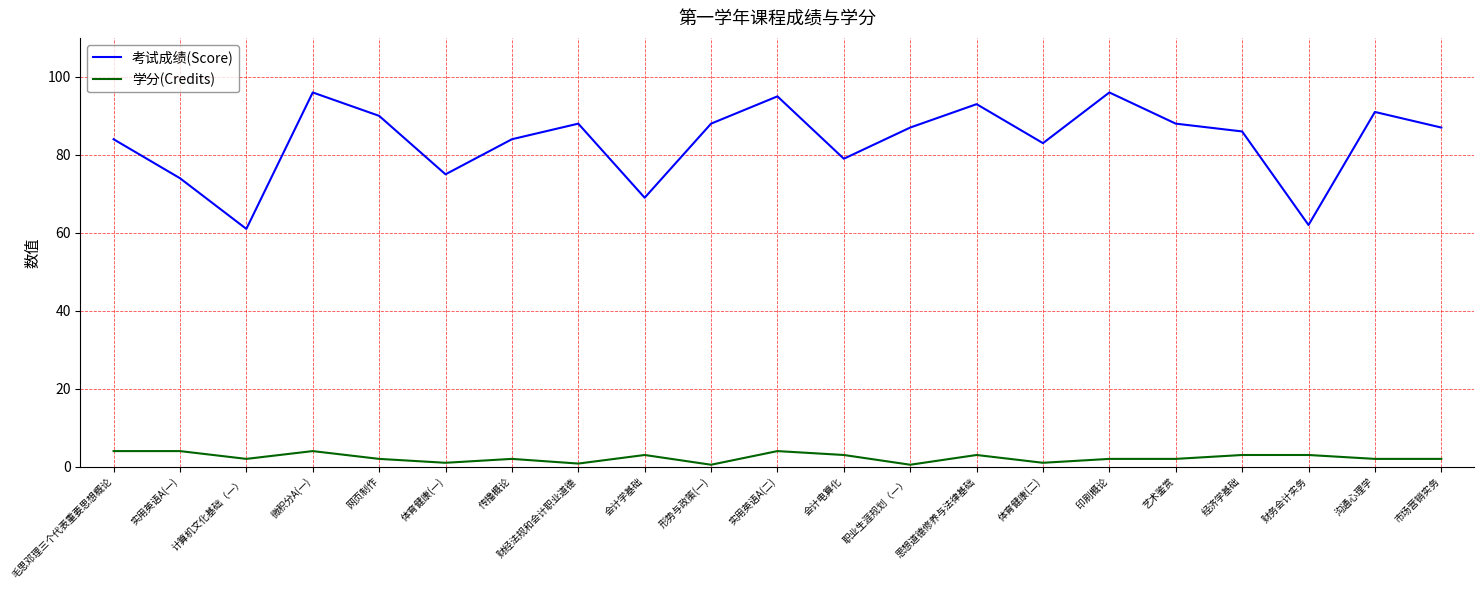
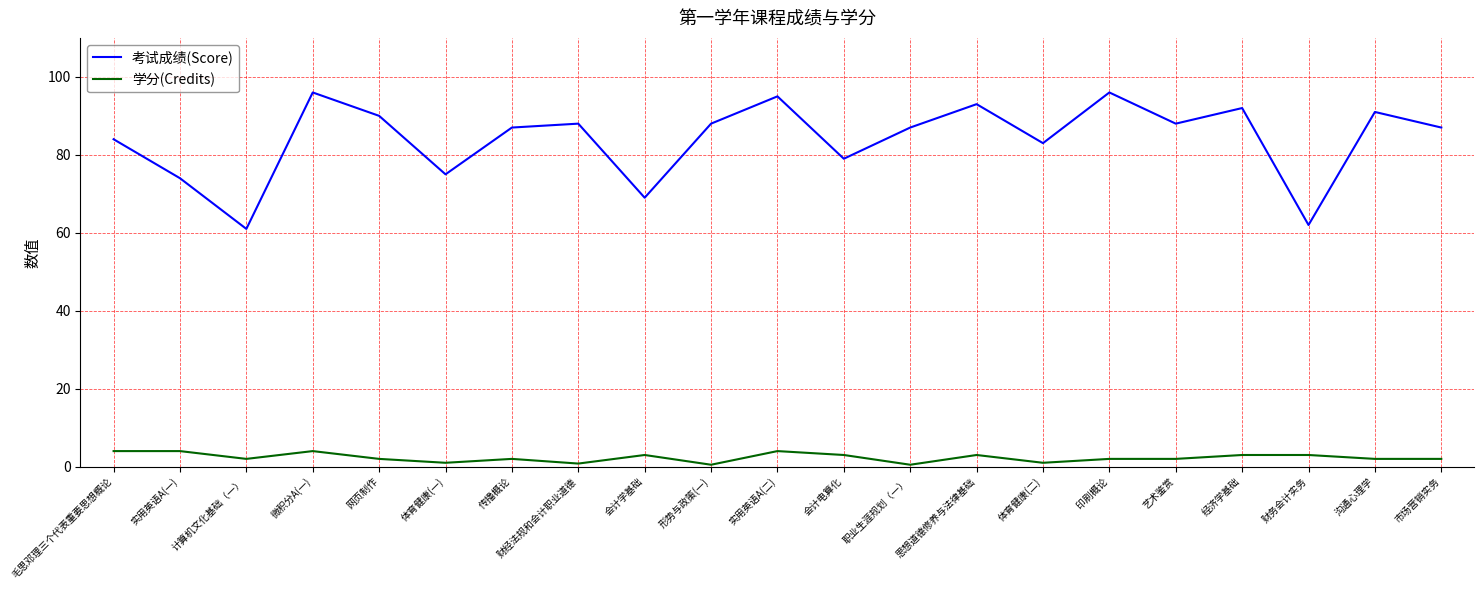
考试成绩(Score), 传播概论: 84 -> 87
考试成绩(Score), 经济学基础: 86 -> 92
